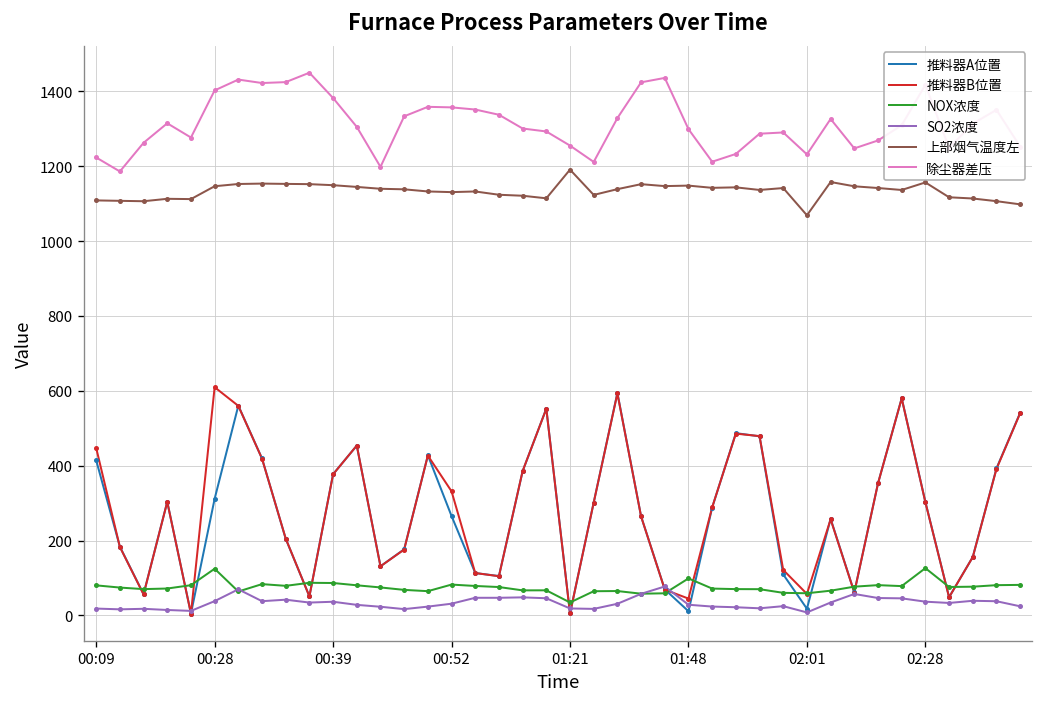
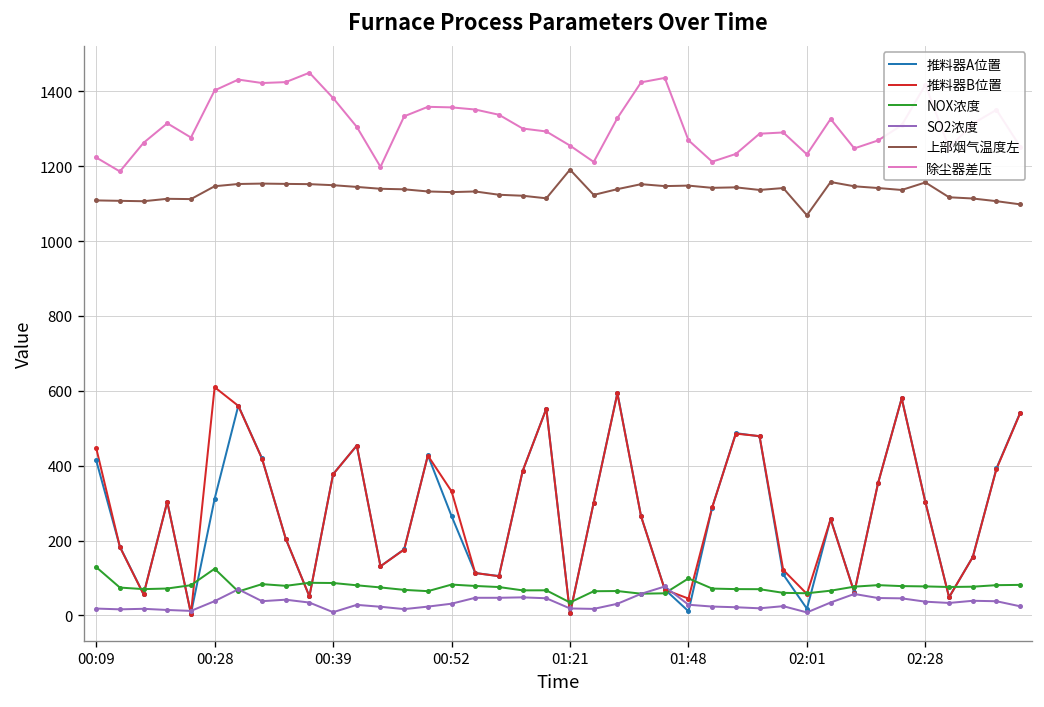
NOX浓度, 00:09: 80 -> 130
SO2浓度, 00:39: 40 -> 10
除尘器差压, 01:48: 1300 -> 1270
NOX浓度, 02:28: 130 -> 80
